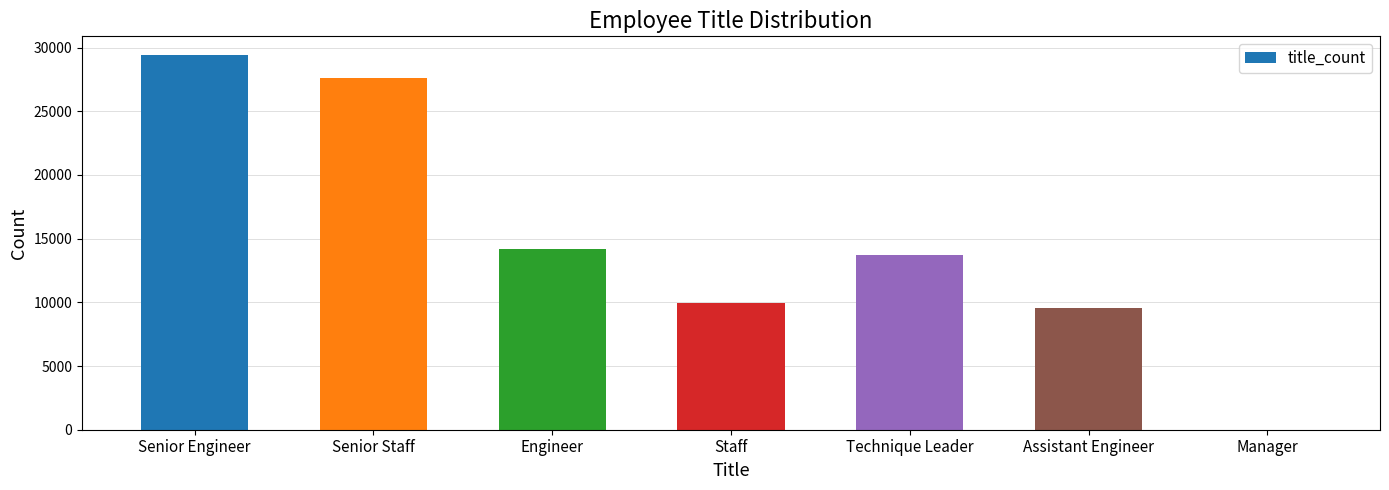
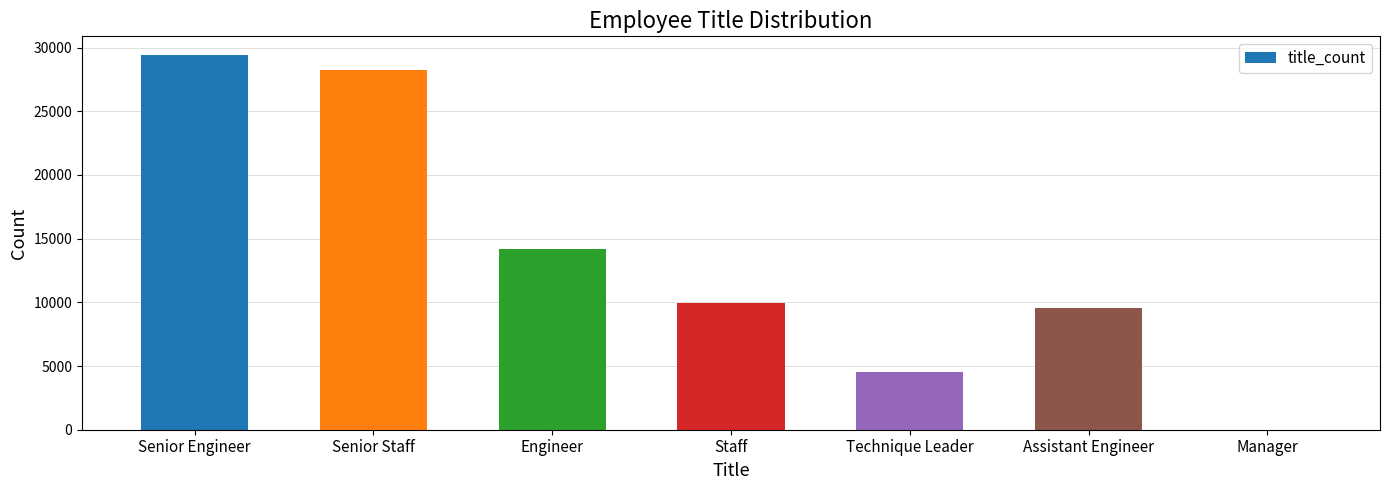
Senior Staff: 27600 -> 28300
Technique Leader: 13700 -> 4500
